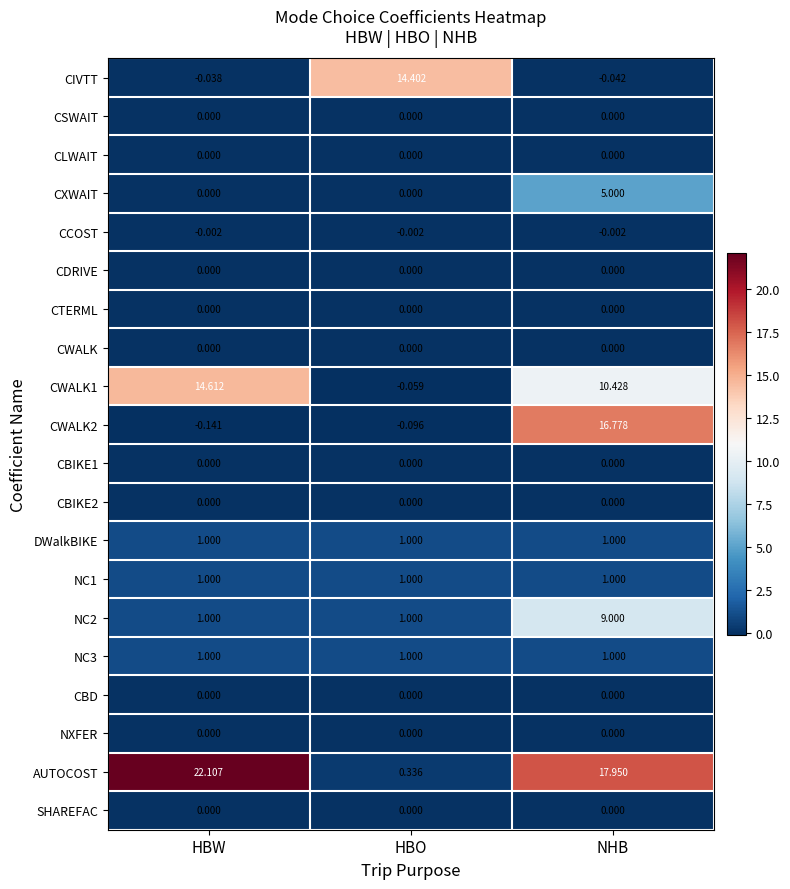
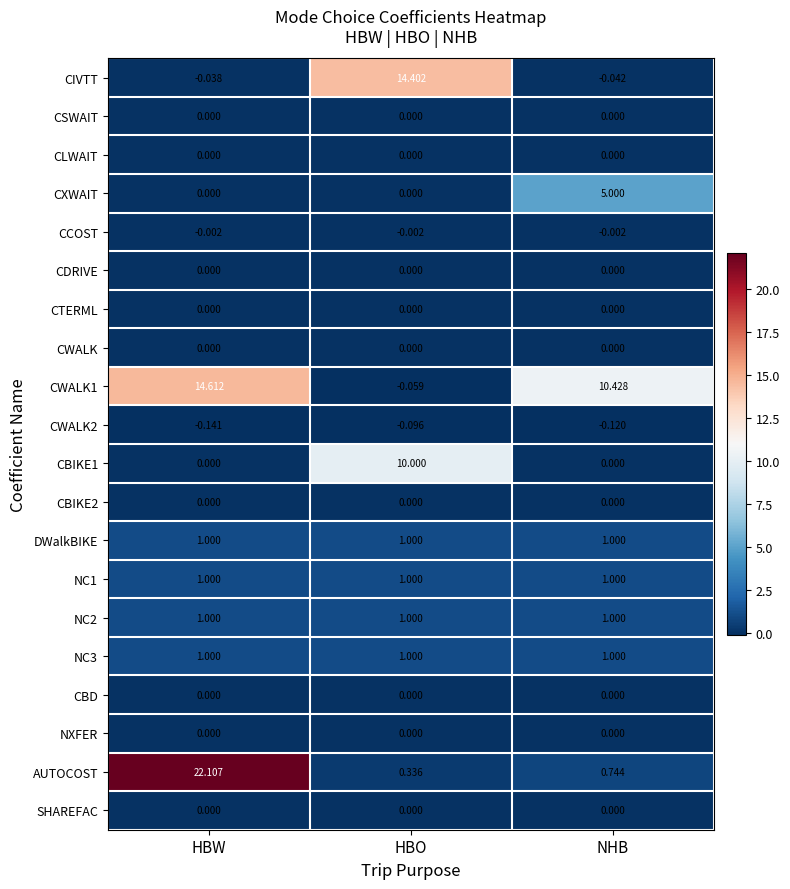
CWALK2, NHB: 16.778 -> -0.120
CBIKE1, HBO: 0.000 -> 10.000
NC2, NHB: 9.000 -> 1.000
AUTOCOST, NHB: 17.950 -> 0.744
